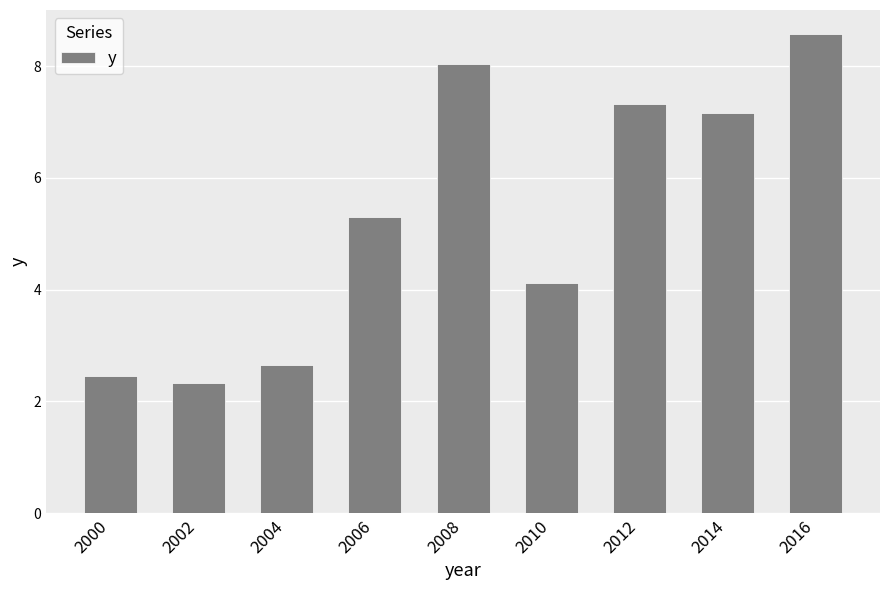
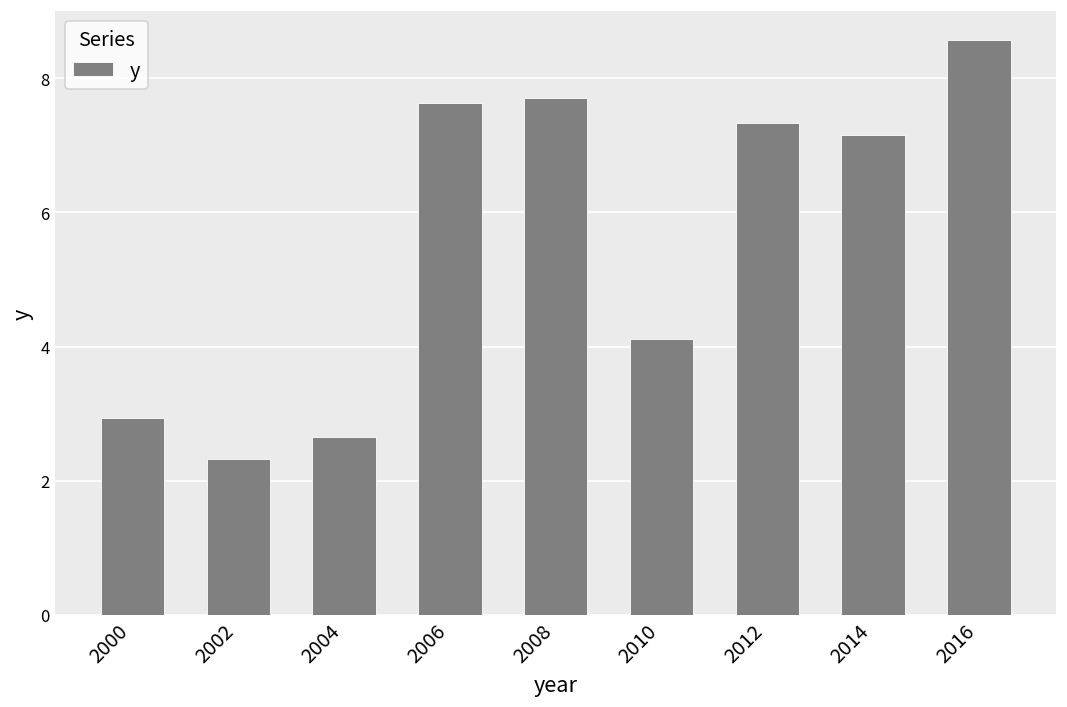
2000: 2.4 -> 2.9
2006: 5.3 -> 7.6
2008: 8.0 -> 7.7
